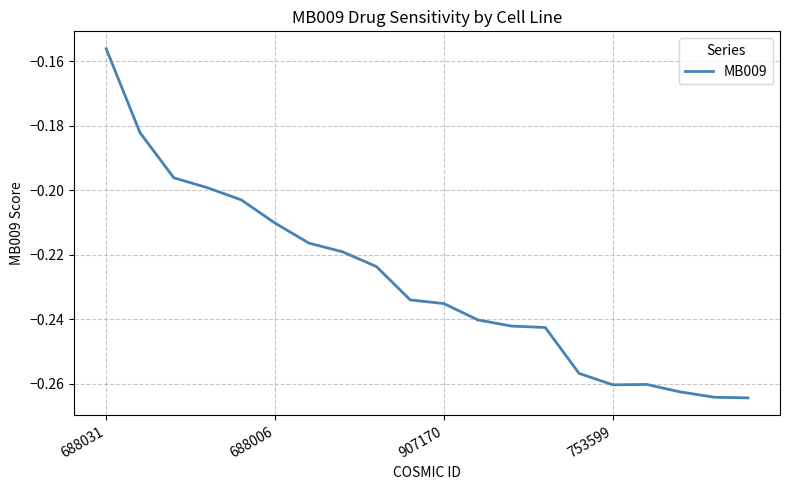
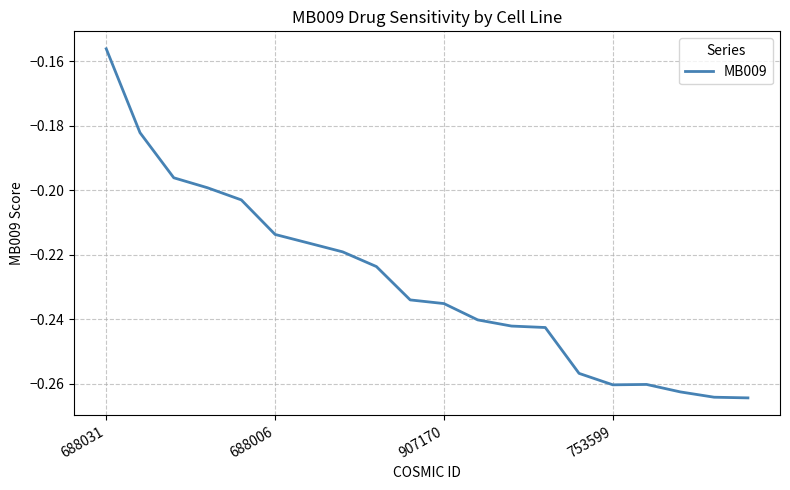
688006: -0.210 -> -0.214
